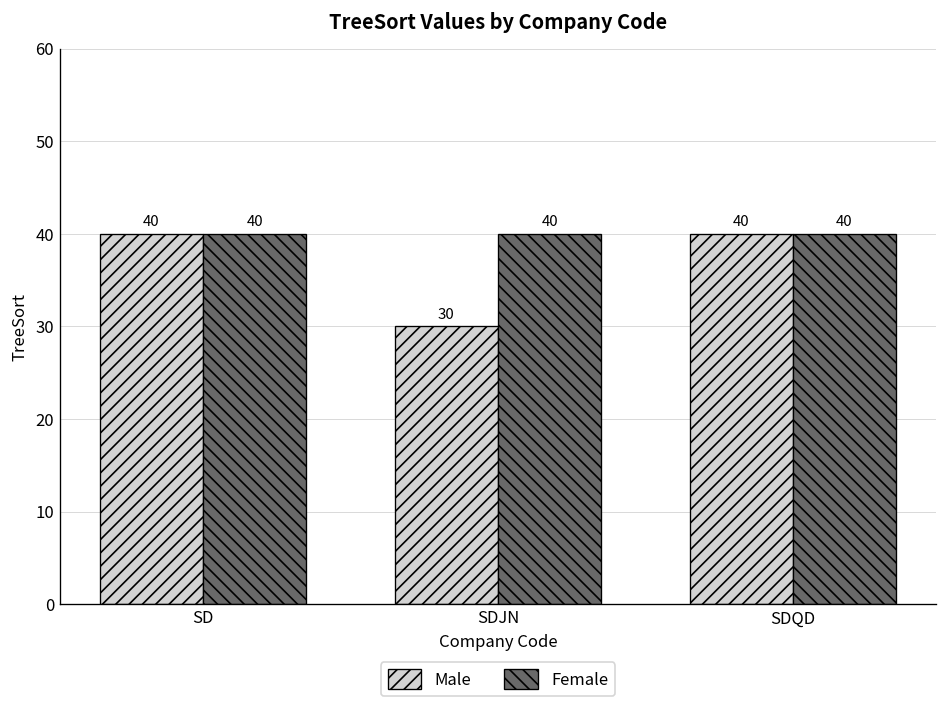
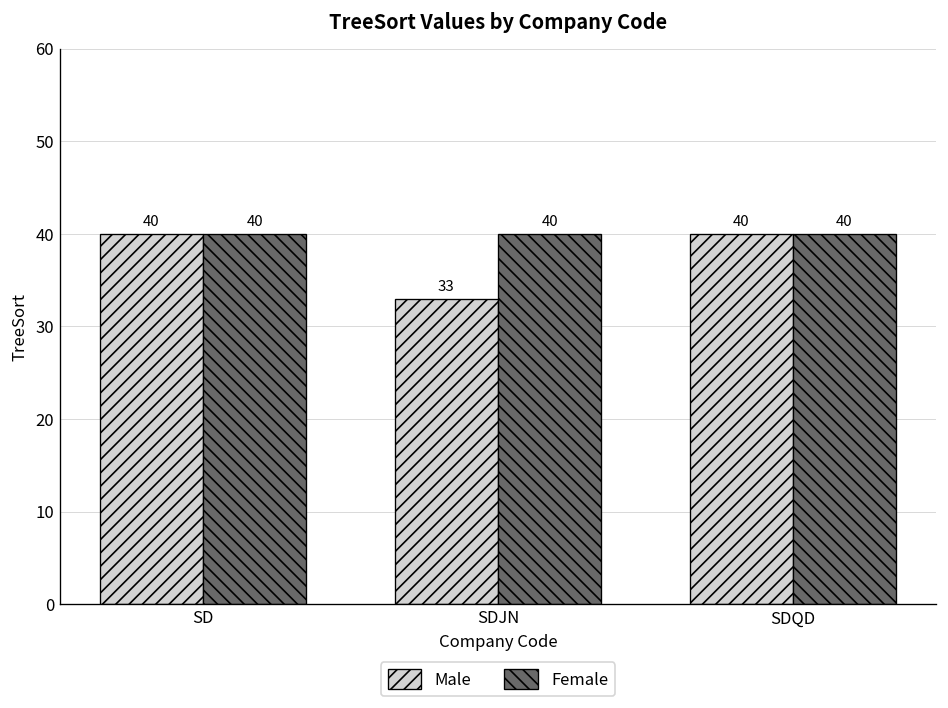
Male, SDJN: 30 -> 33
